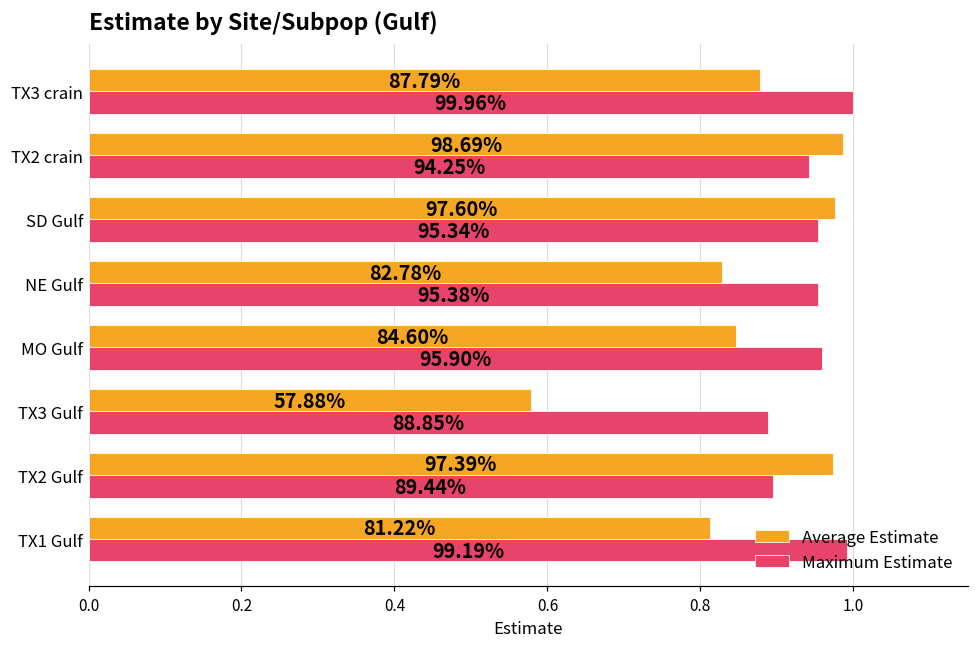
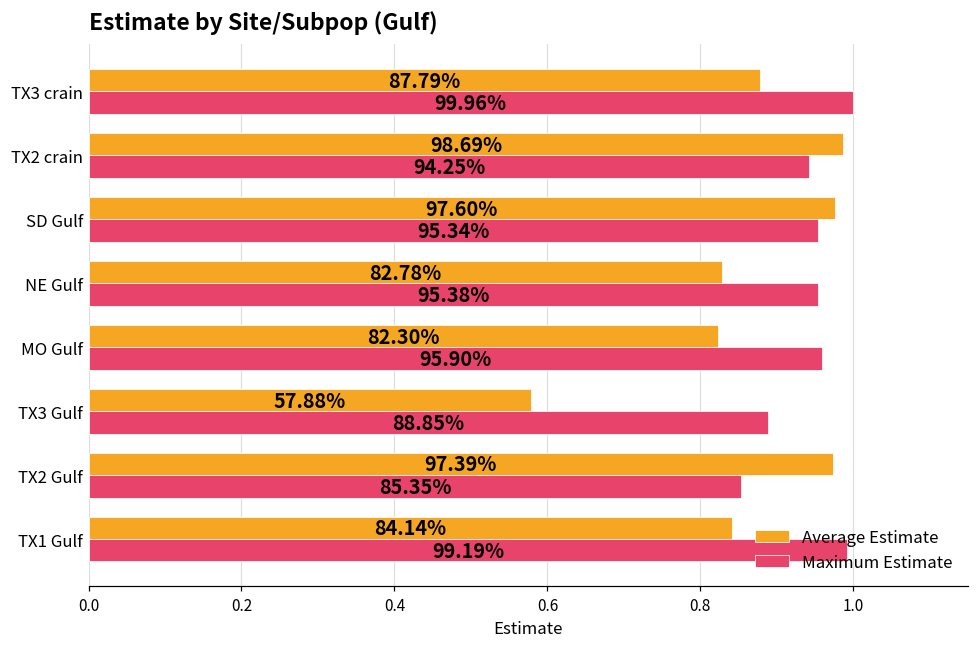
Average Estimate, MO Gulf: 84.60% -> 82.30%
Maximum Estimate, TX2 Gulf: 89.44% -> 85.35%
Average Estimate, TX1 Gulf: 81.22% -> 84.14%
